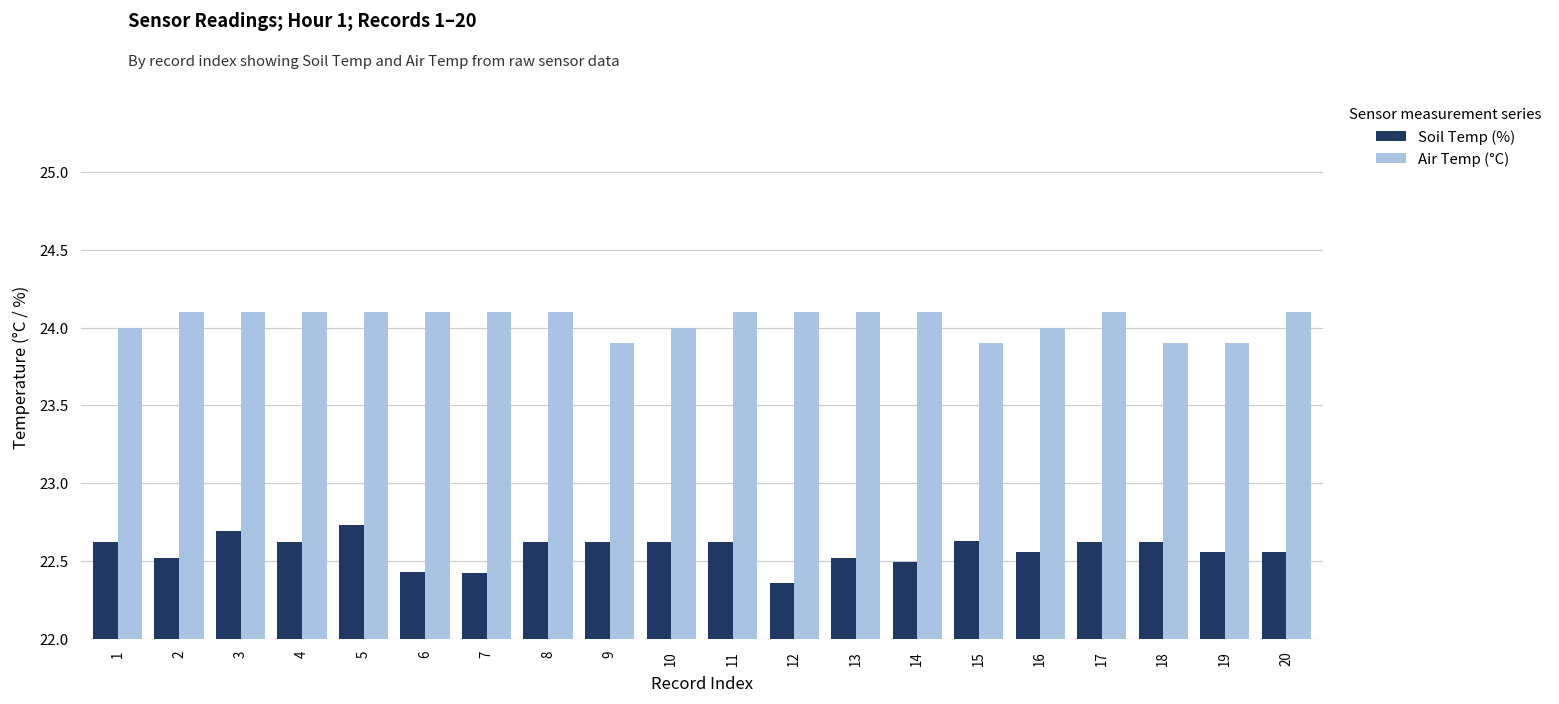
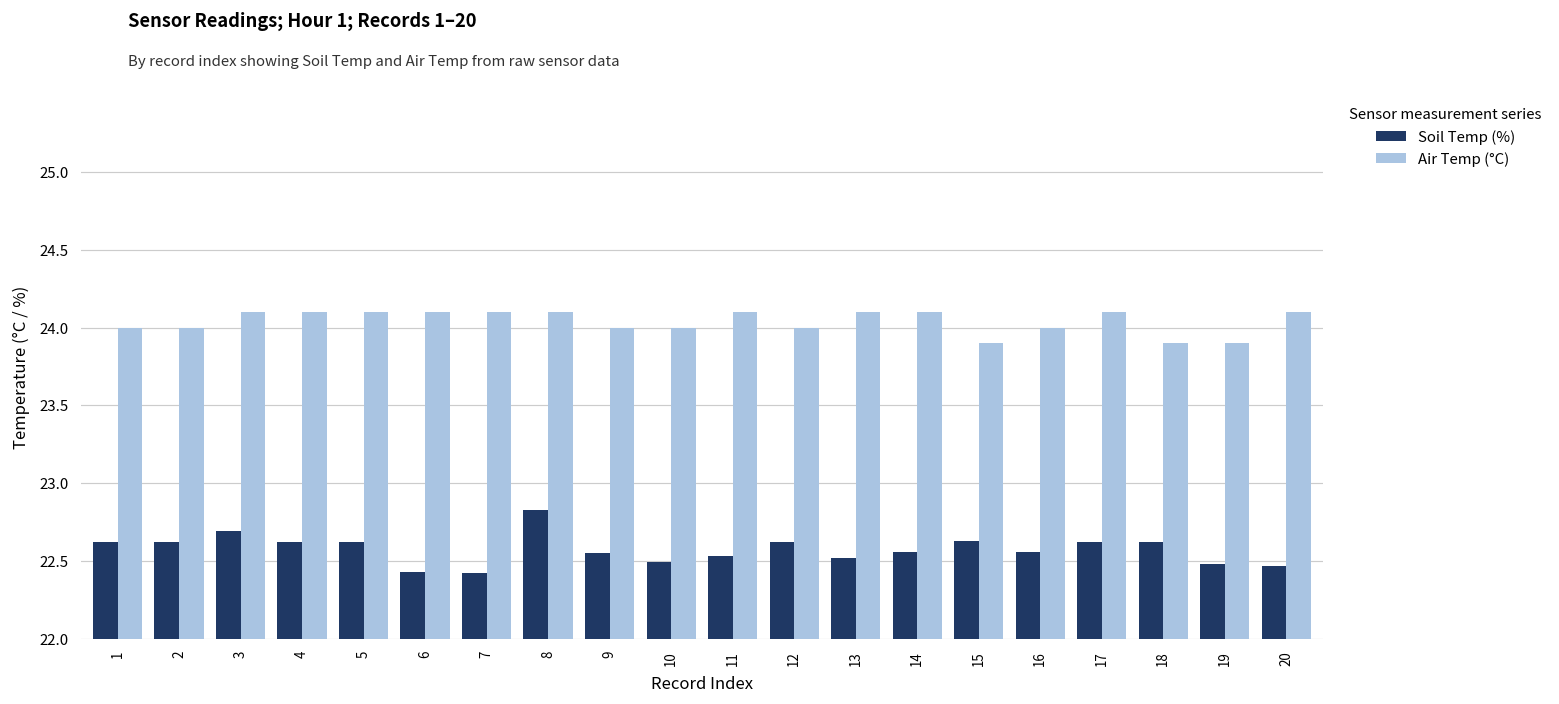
Soil Temp (%), 2: 22.52 -> 22.62
Air Temp (°C), 2: 24.1 -> 24.0
Soil Temp (%), 5: 22.73 -> 22.62
Soil Temp (%), 8: 22.62 -> 22.83
Soil Temp (%), 9: 22.62 -> 22.55
Air Temp (°C), 9: 23.9 -> 24.0
Soil Temp (%), 10: 22.62 -> 22.49
Soil Temp (%), 11: 22.62 -> 22.53
Soil Temp (%), 12: 22.36 -> 22.62
Air Temp (°C), 12: 24.1 -> 24.0
Soil Temp (%), 14: 22.49 -> 22.56
Soil Temp (%), 19: 22.56 -> 22.48
Soil Temp (%), 20: 22.56 -> 22.47
